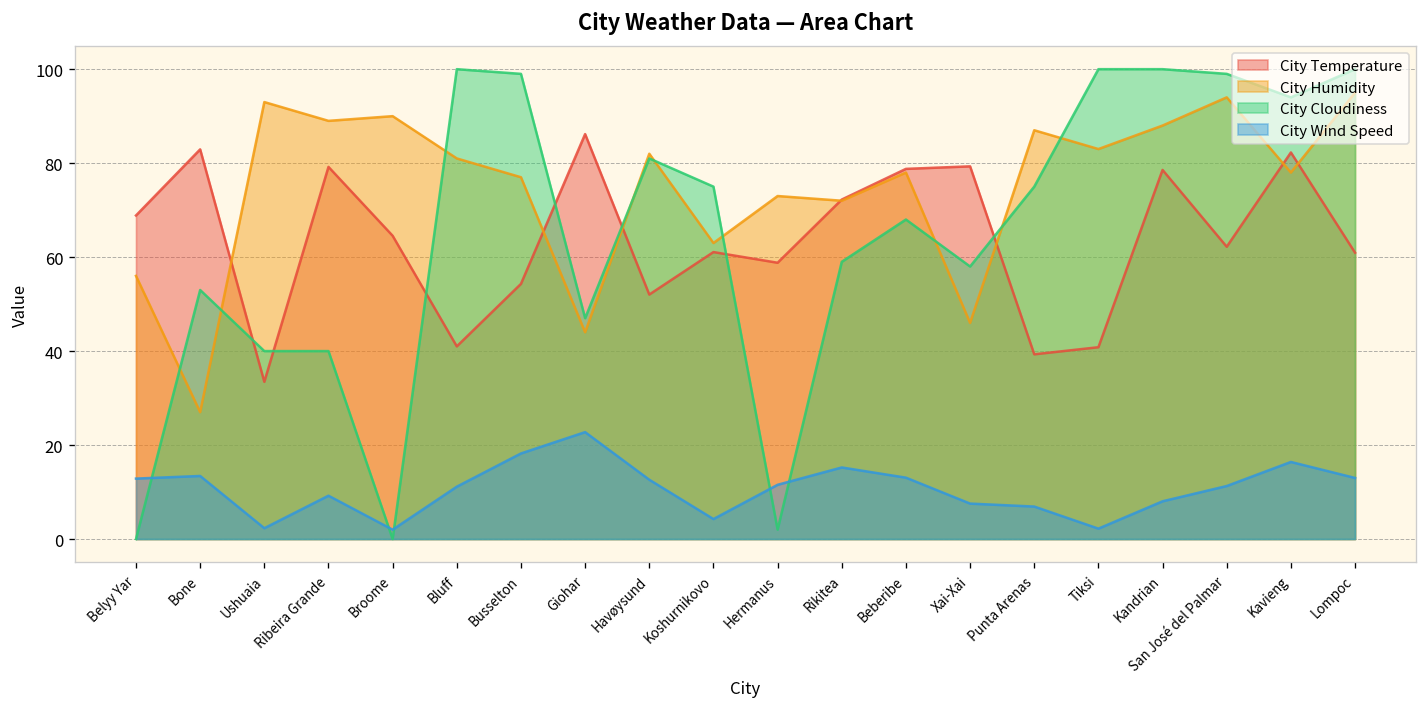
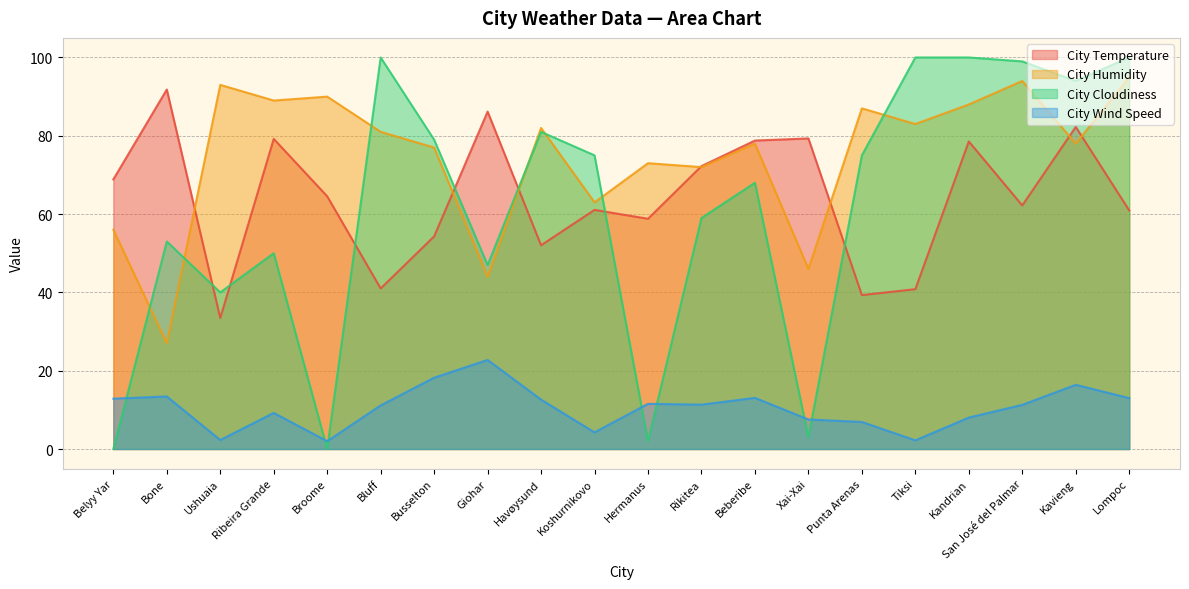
City Temperature, Bone: 83 -> 92
City Cloudiness, Ribeira Grande: 40 -> 50
City Cloudiness, Busselton: 99 -> 79
City Wind Speed, Rikitea: 15 -> 11
City Cloudiness, Xai-Xai: 58 -> 3
